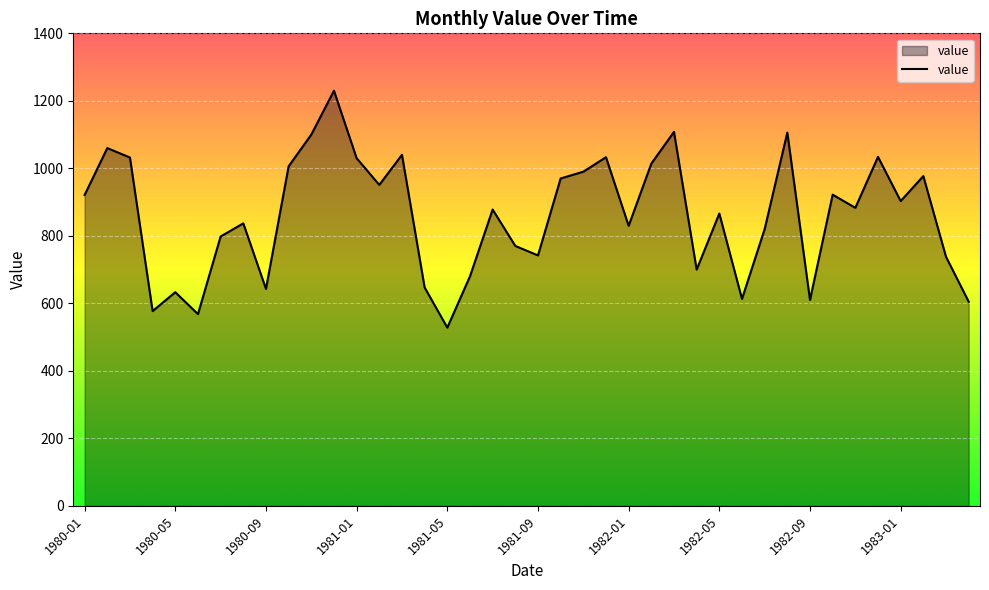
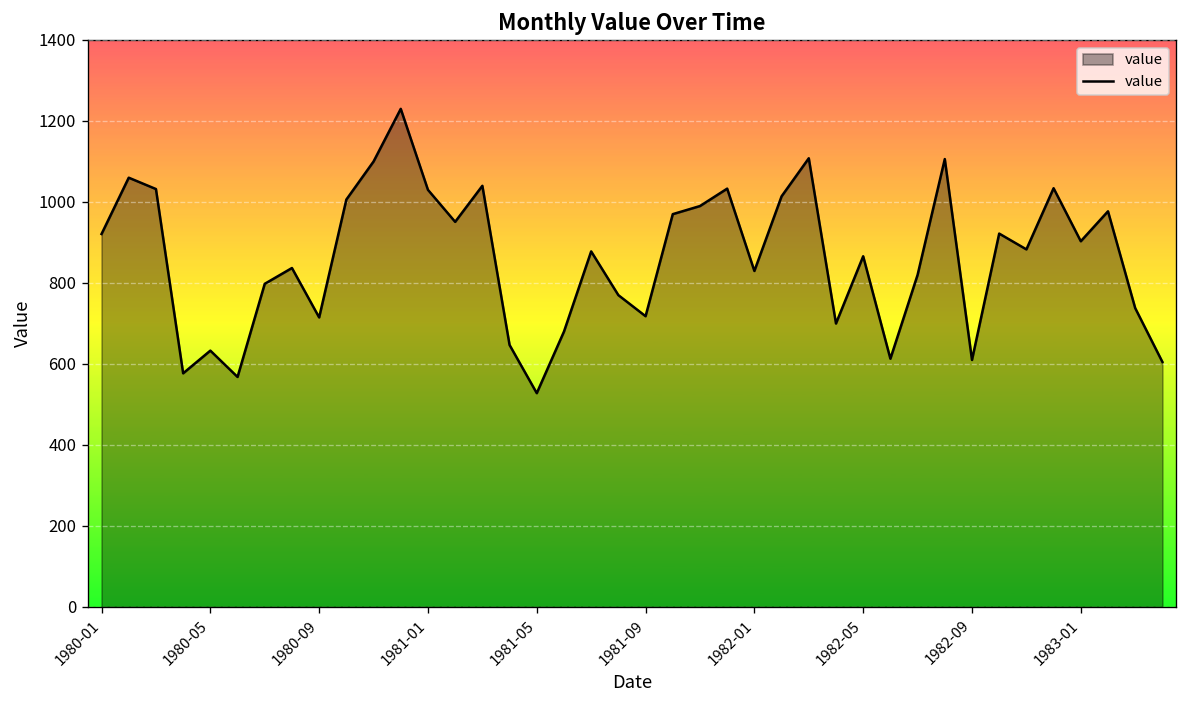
1980-09: 640 -> 720
1981-09: 740 -> 720
